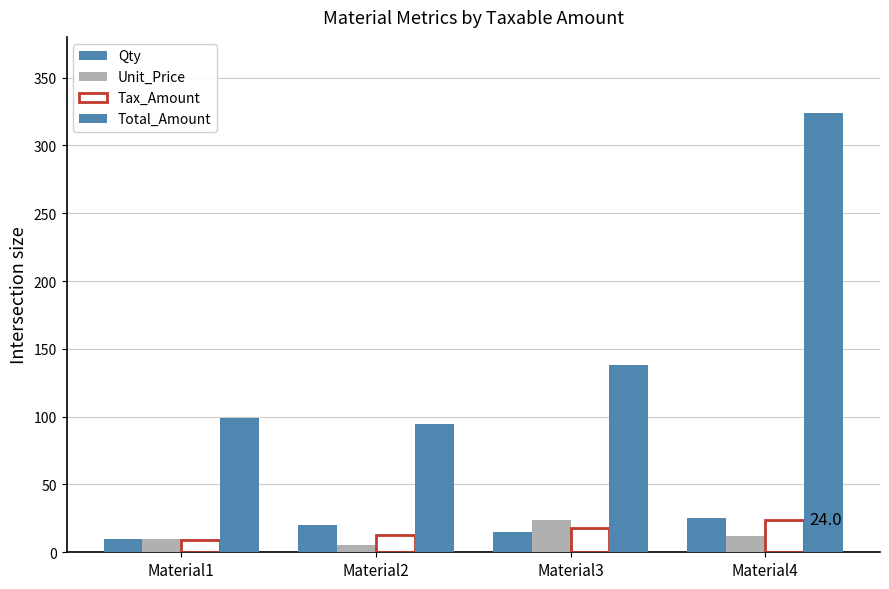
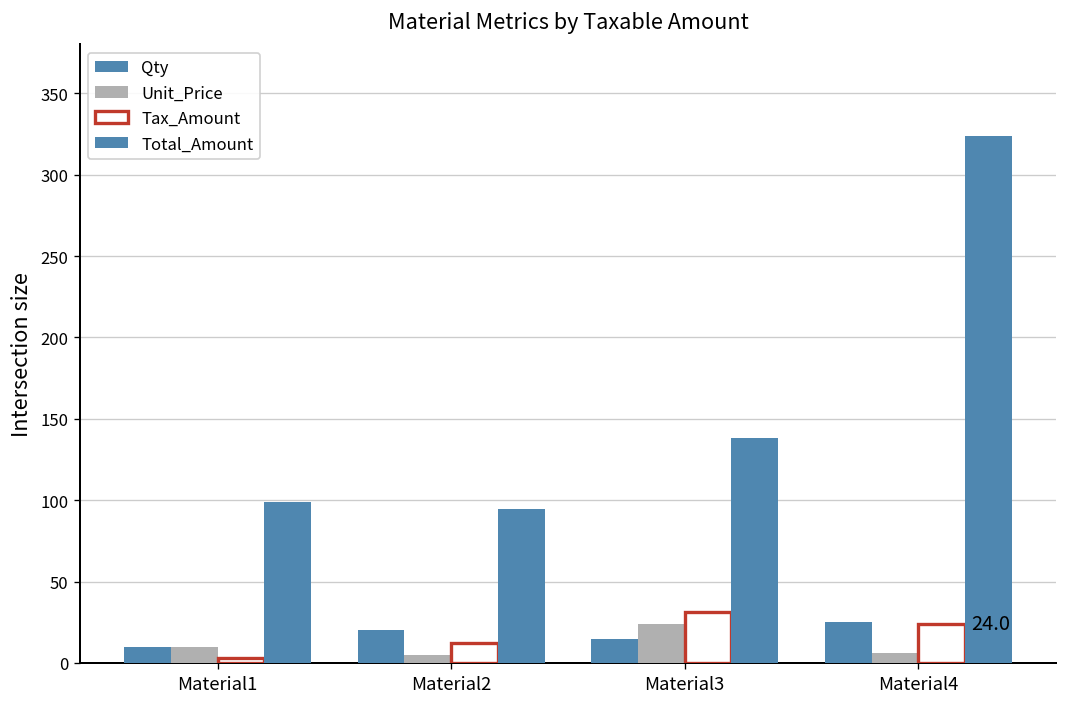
Tax_Amount, Material1: 9 -> 3
Tax_Amount, Material3: 18 -> 31
Unit_Price, Material4: 12 -> 6
